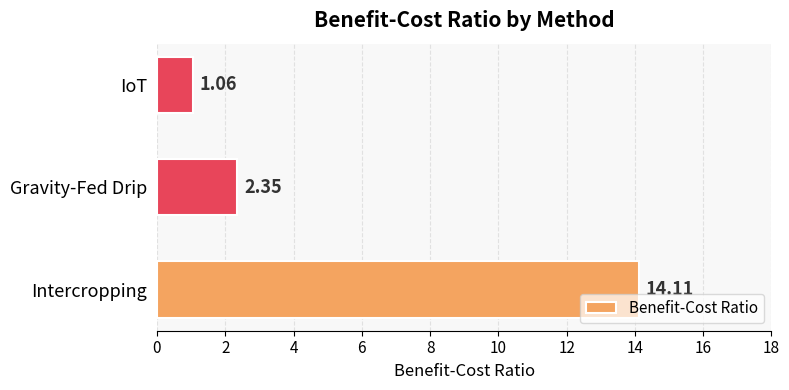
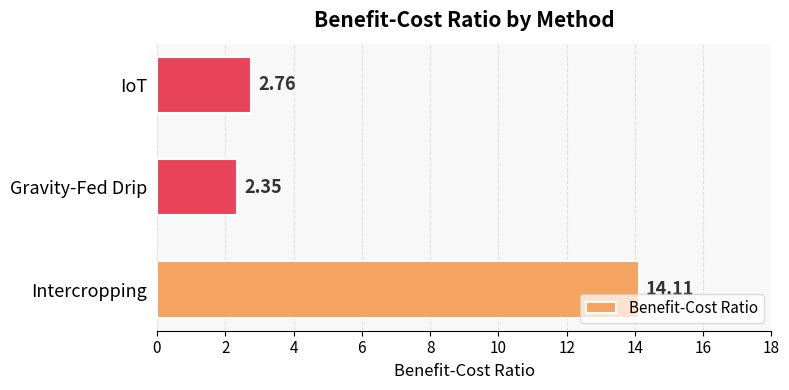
IoT: 1.06 -> 2.76
